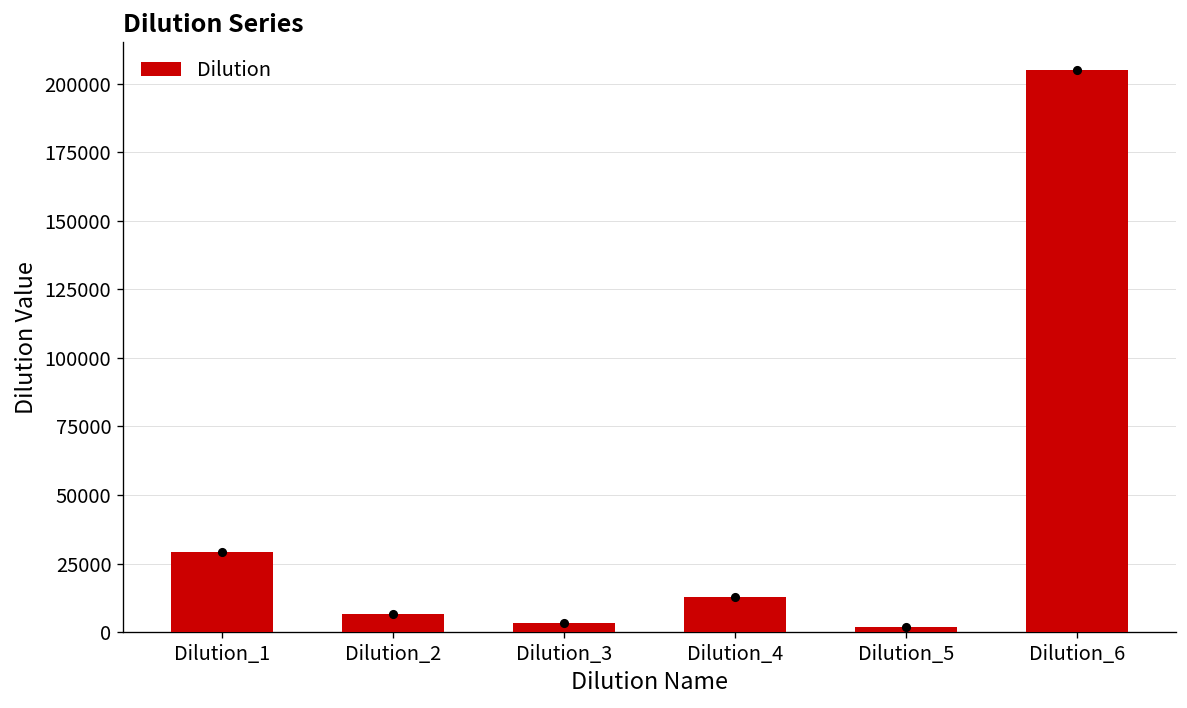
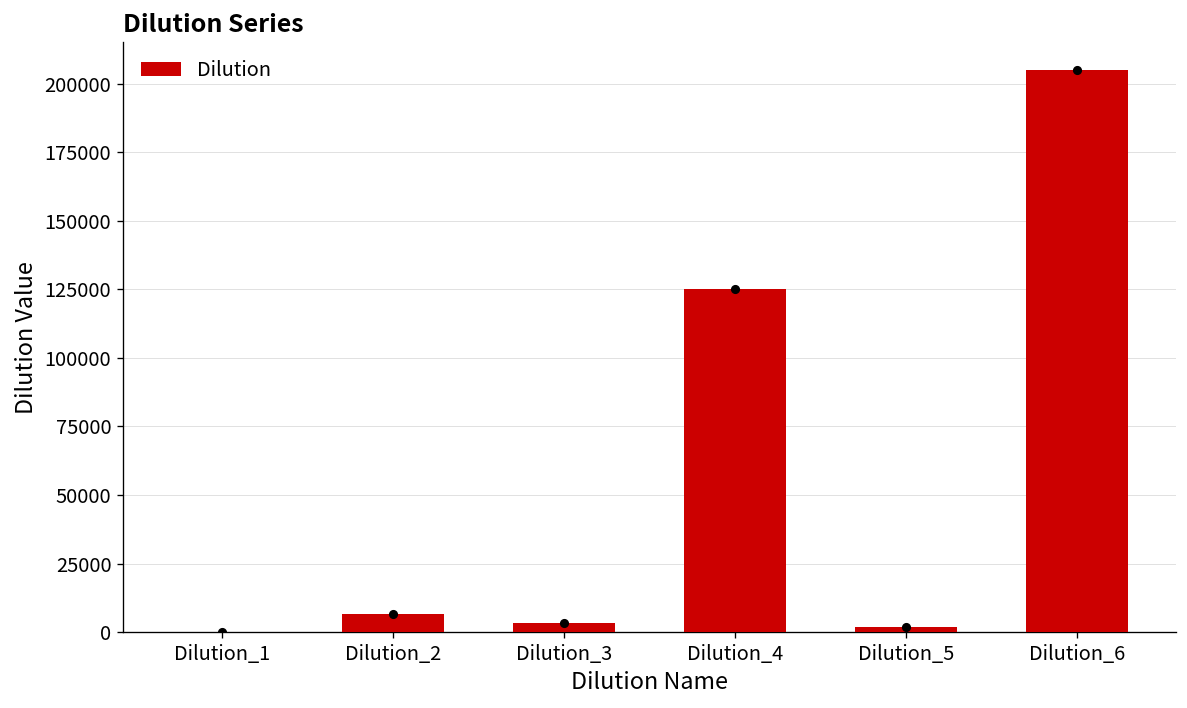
Dilution_1: 29000 -> 0
Dilution_4: 13000 -> 125000
